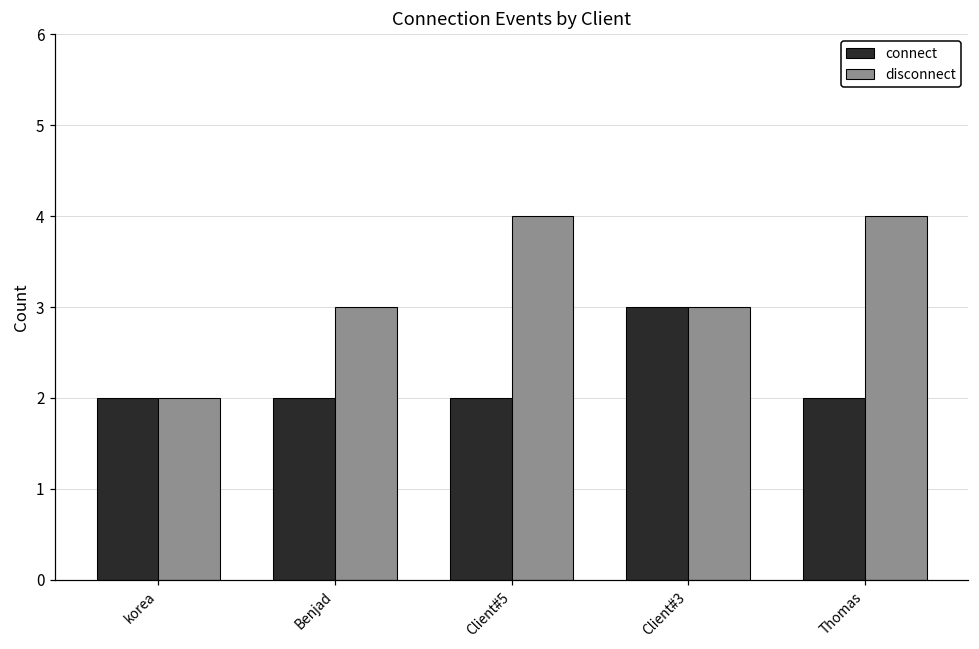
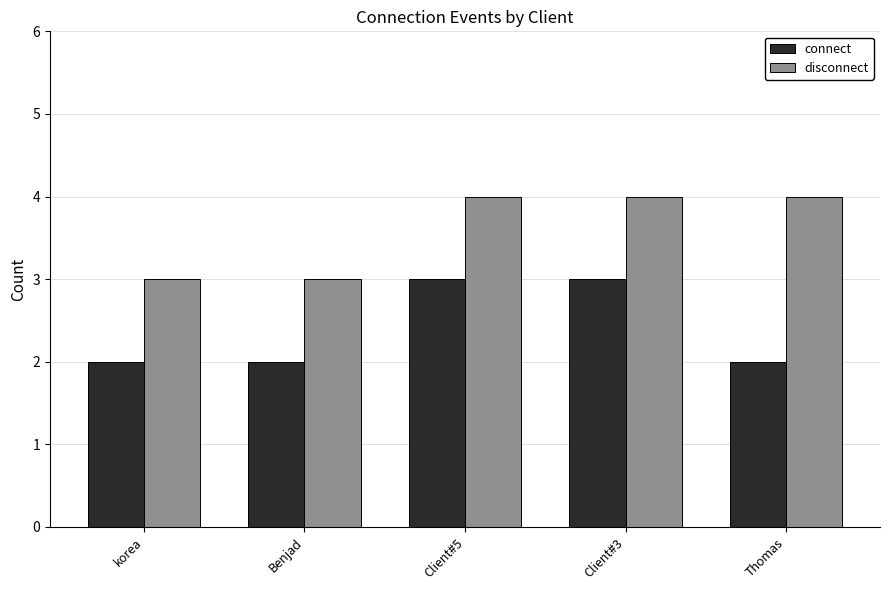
disconnect, korea: 2 -> 3
connect, Client#5: 2 -> 3
disconnect, Client#3: 3 -> 4
